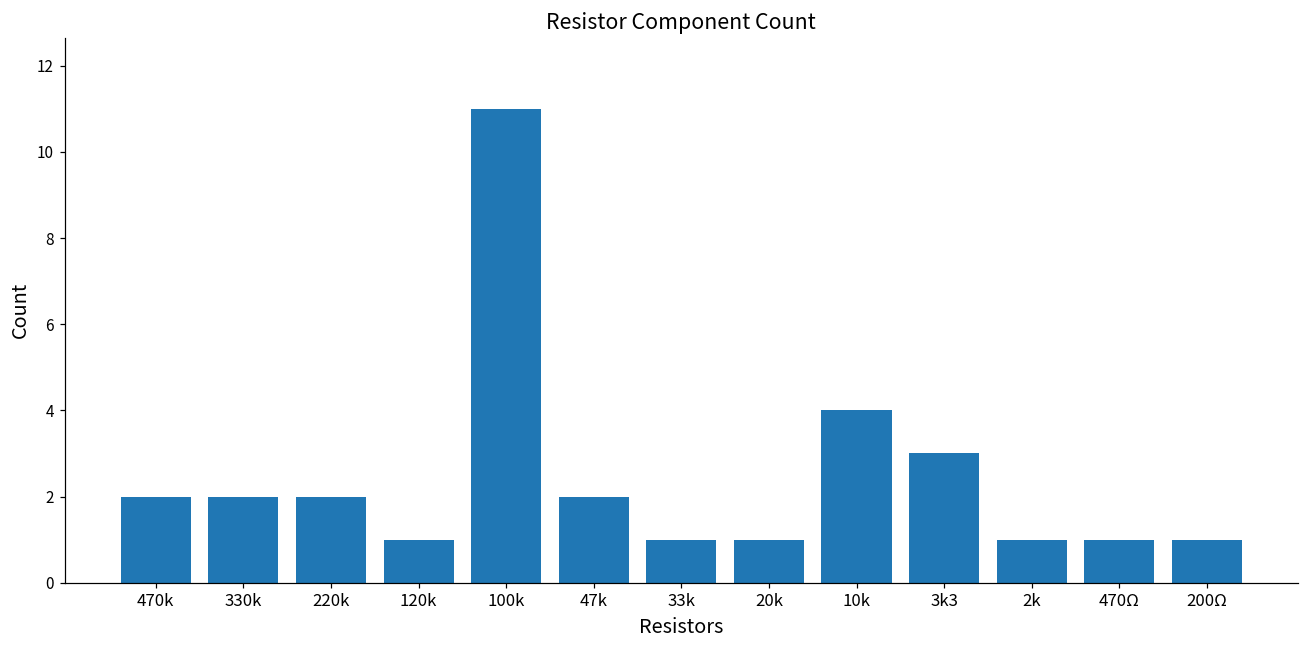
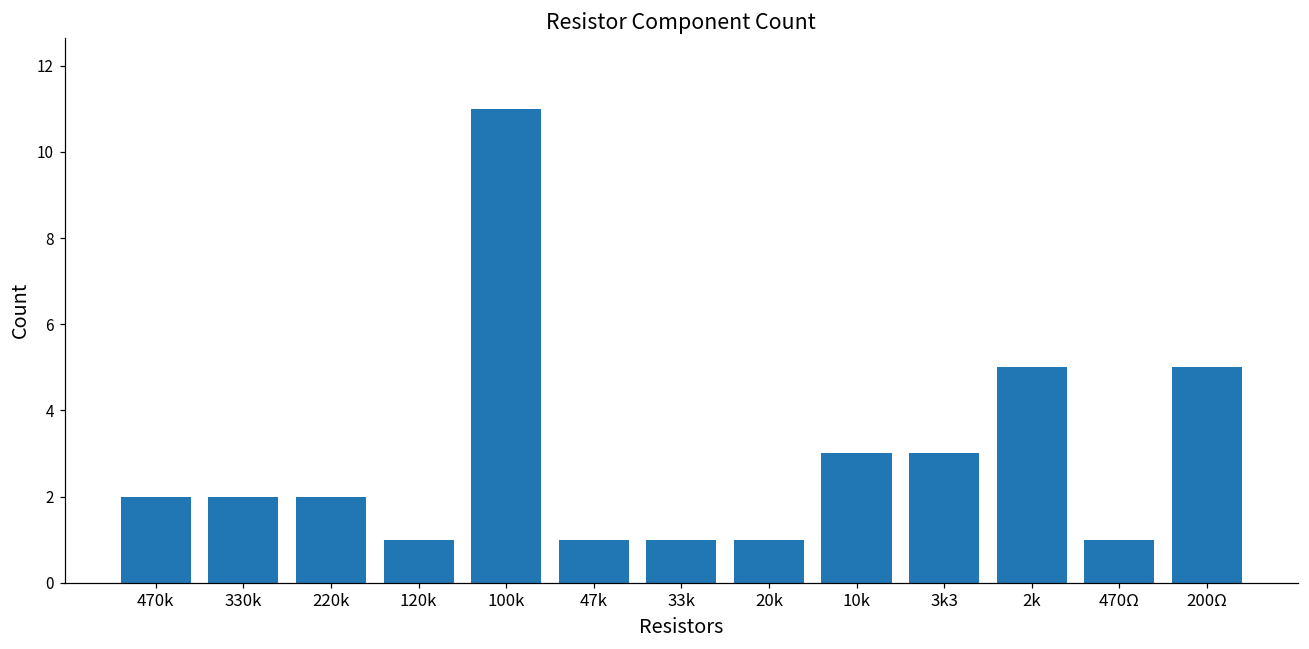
47k: 2 -> 1
10k: 4 -> 3
2k: 1 -> 5
200Ω: 1 -> 5
